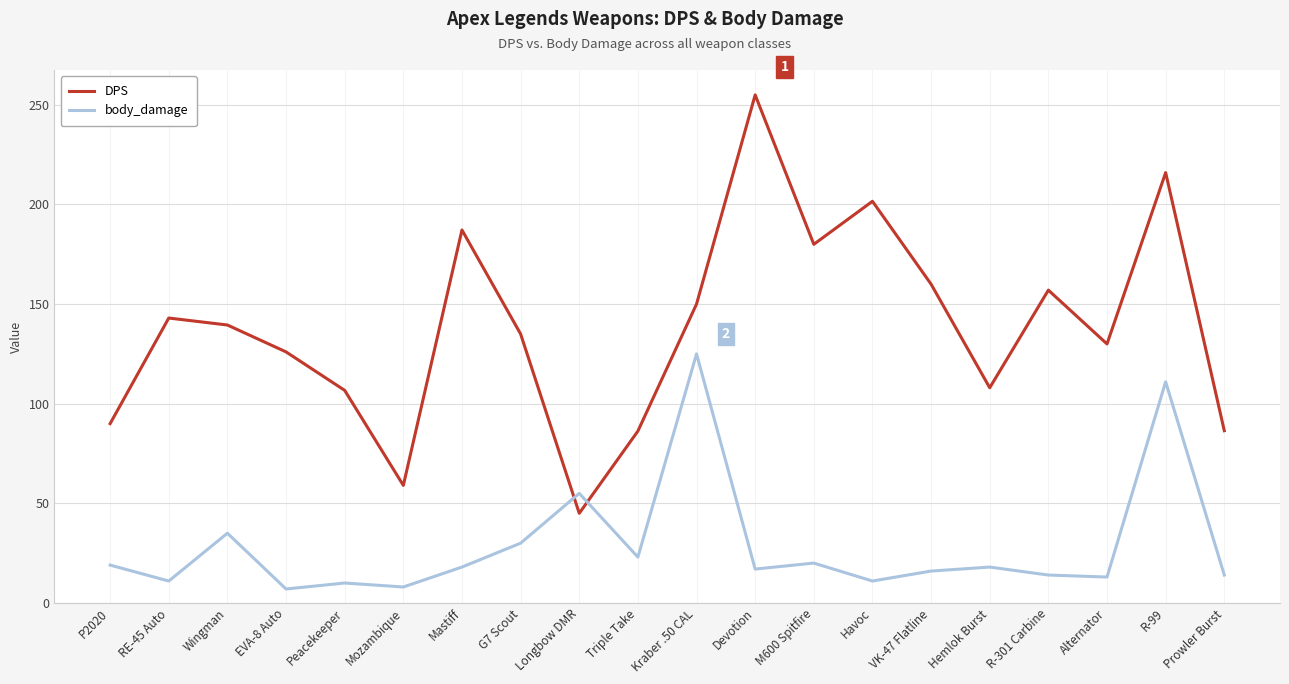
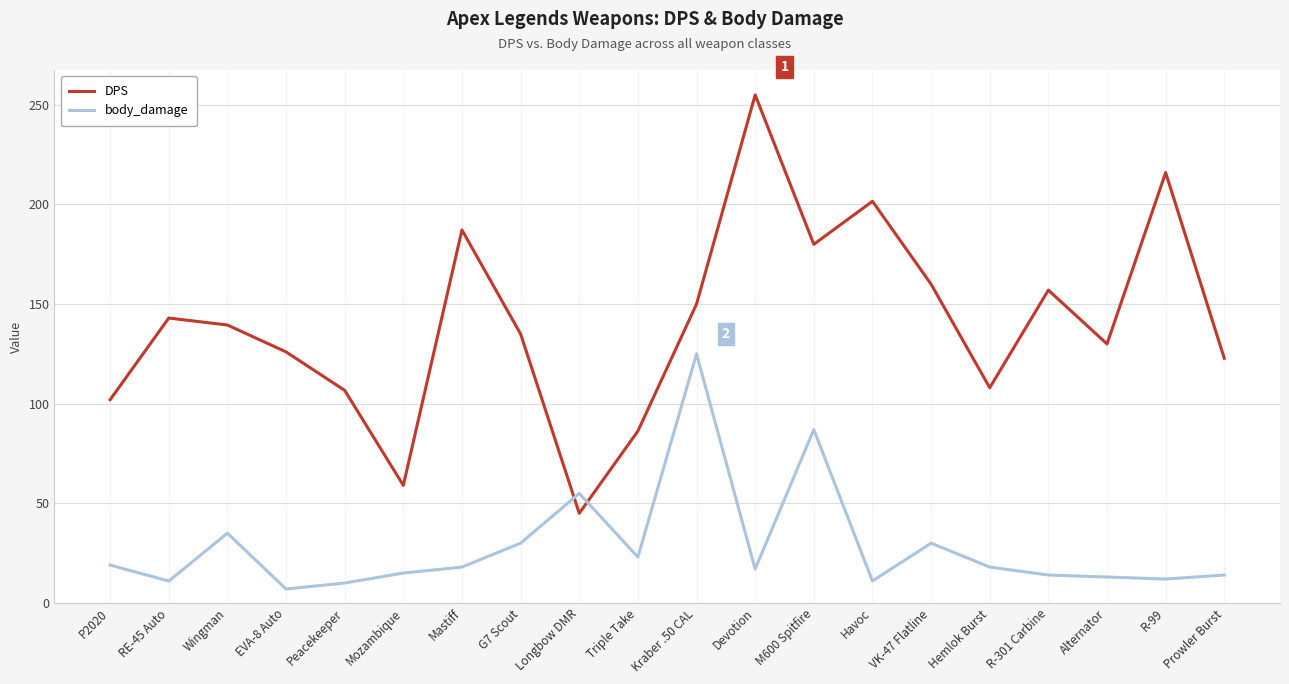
DPS, P2020: 90 -> 102
body_damage, Mozambique: 8 -> 15
body_damage, M600 Spitfire: 20 -> 87
body_damage, VK-47 Flatline: 16 -> 30
body_damage, R-99: 111 -> 12
DPS, Prowler Burst: 86 -> 123
